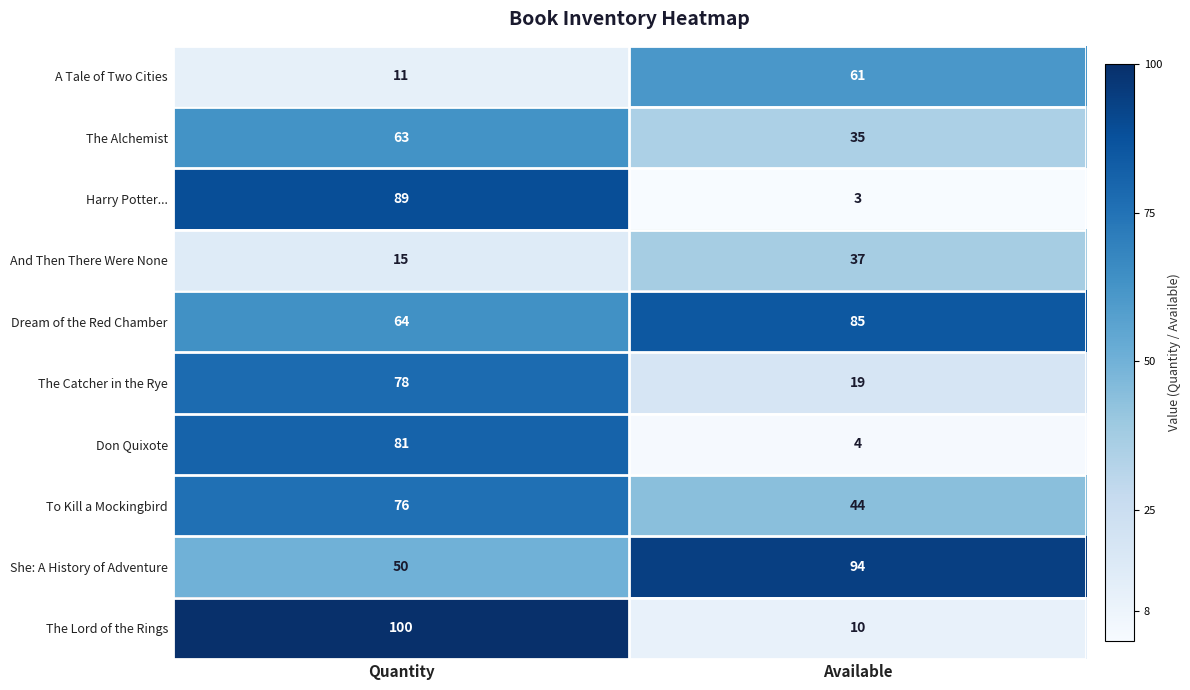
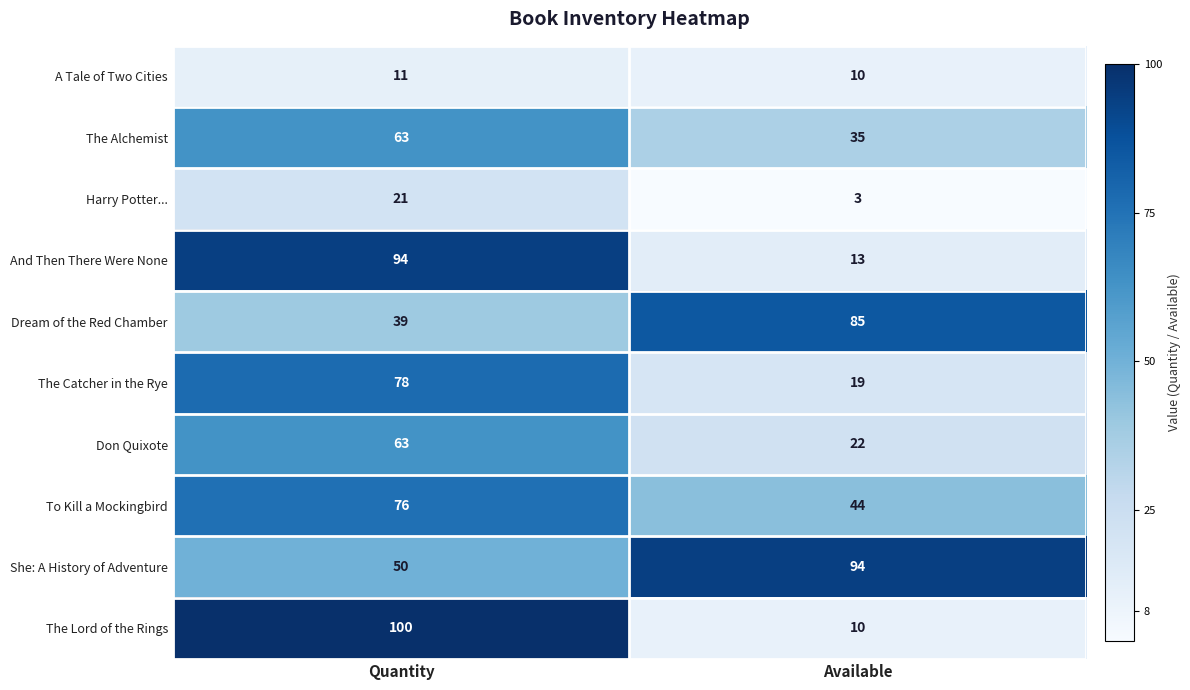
A Tale of Two Cities, Available: 61 -> 10
Harry Potter..., Quantity: 89 -> 21
And Then There Were None, Quantity: 15 -> 94
And Then There Were None, Available: 37 -> 13
Dream of the Red Chamber, Quantity: 64 -> 39
Don Quixote, Quantity: 81 -> 63
Don Quixote, Available: 4 -> 22
